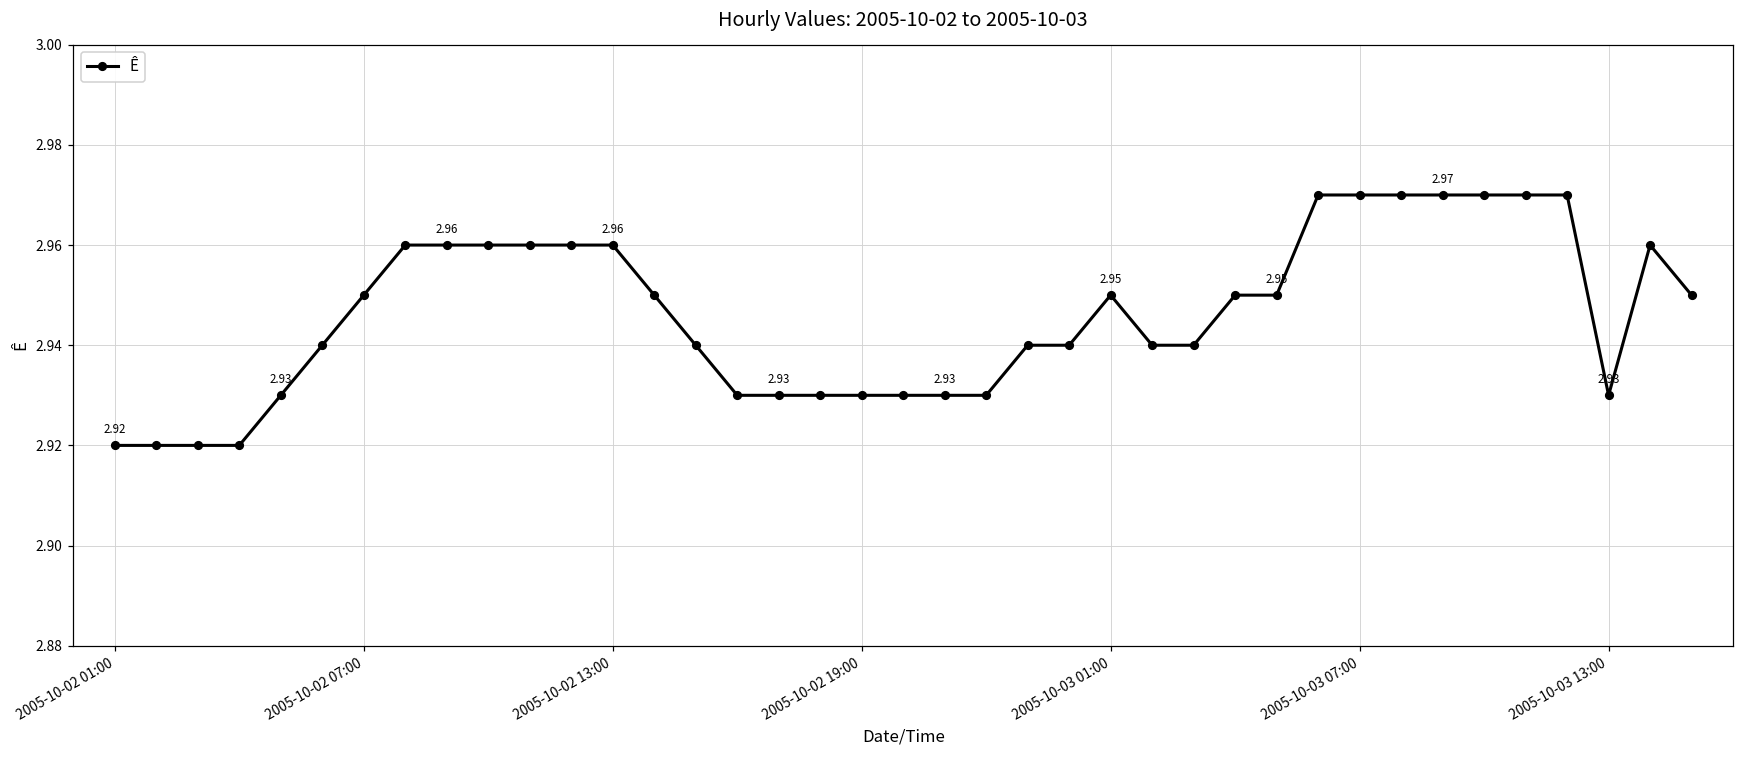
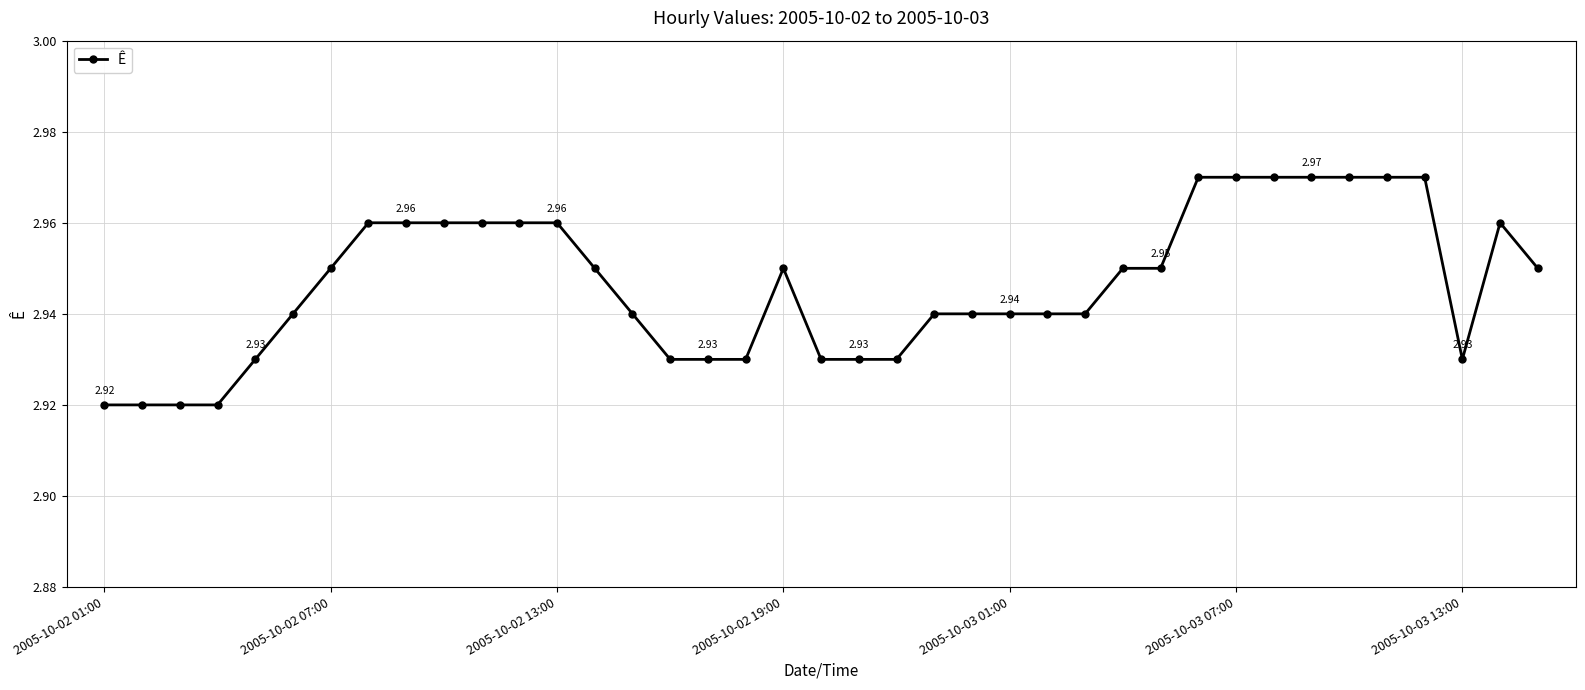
2005-10-02 19:00: 2.93 -> 2.95
2005-10-03 01:00: 2.95 -> 2.94
